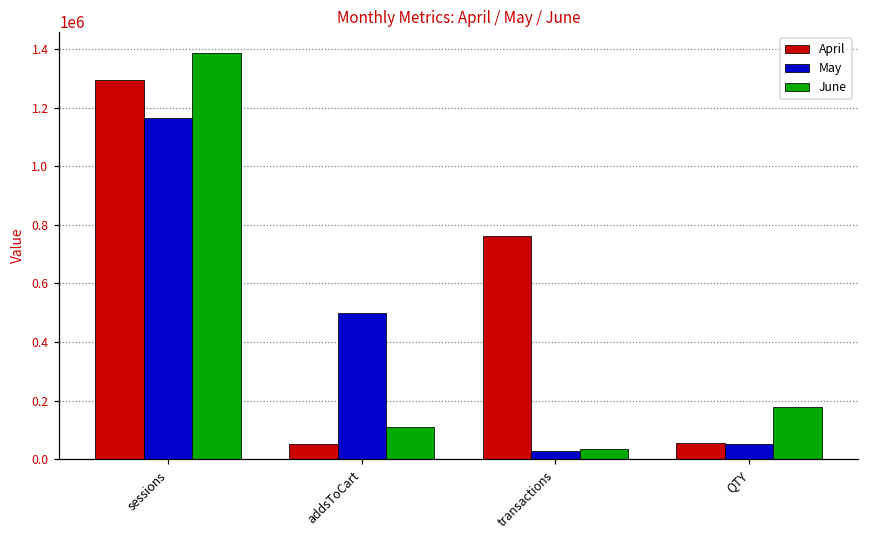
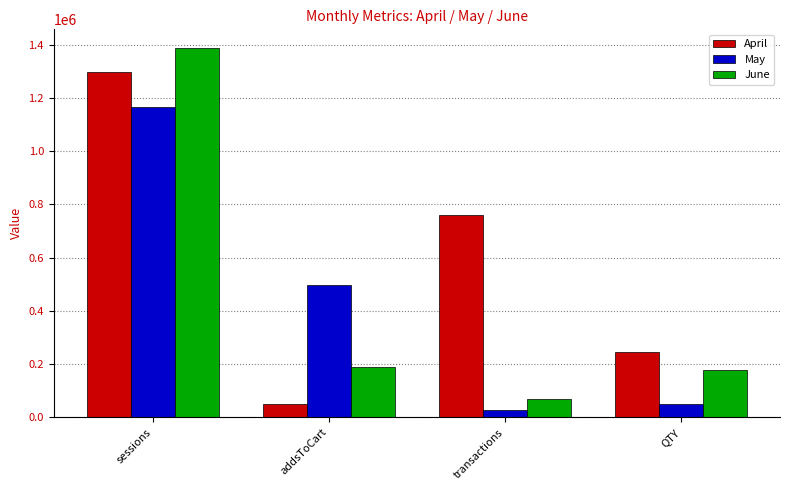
June, addsToCart: 110000 -> 190000
June, transactions: 30000 -> 70000
April, QTY: 50000 -> 250000
